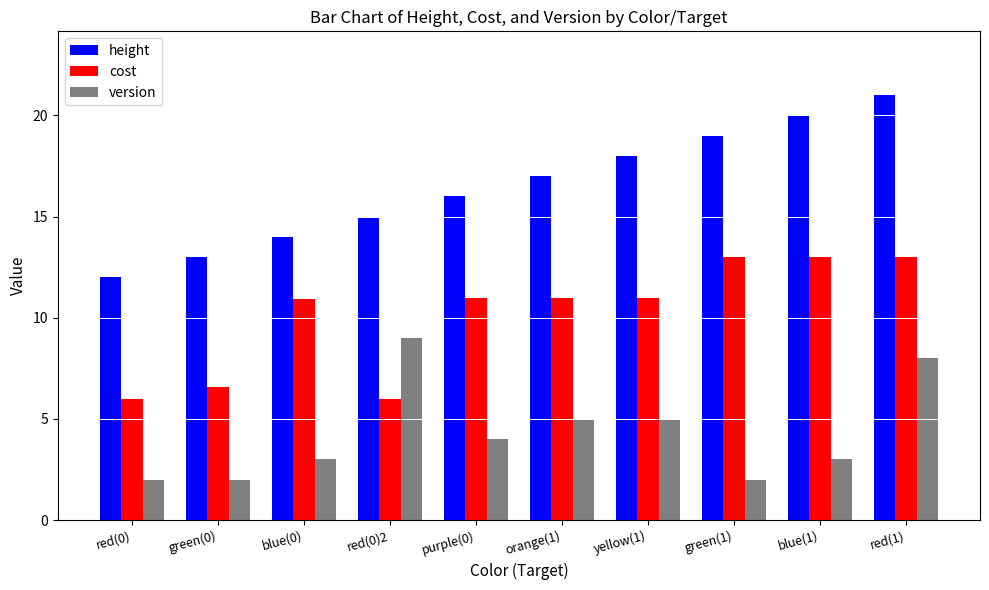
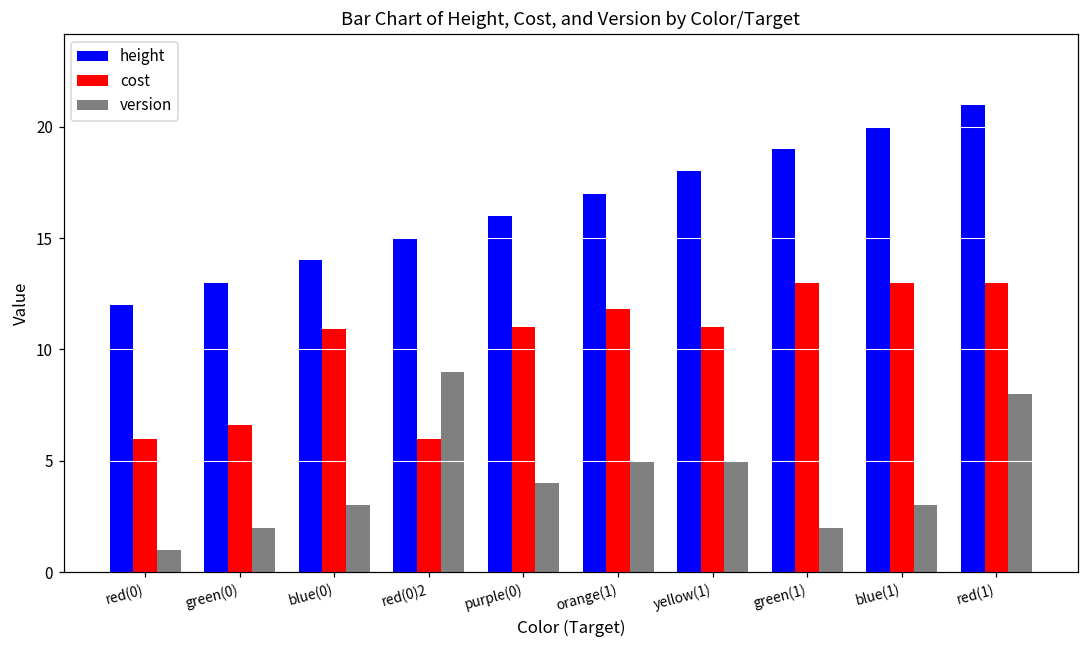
version, red(0): 2 -> 1
cost, orange(1): 11.0 -> 11.8
